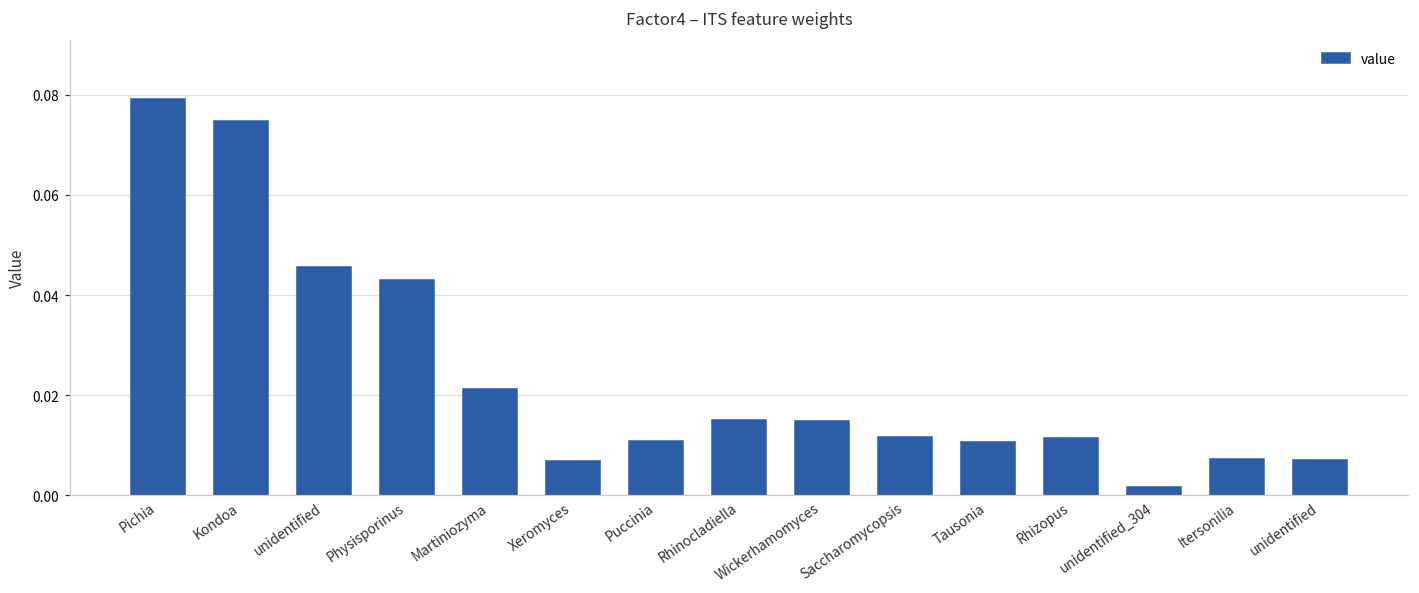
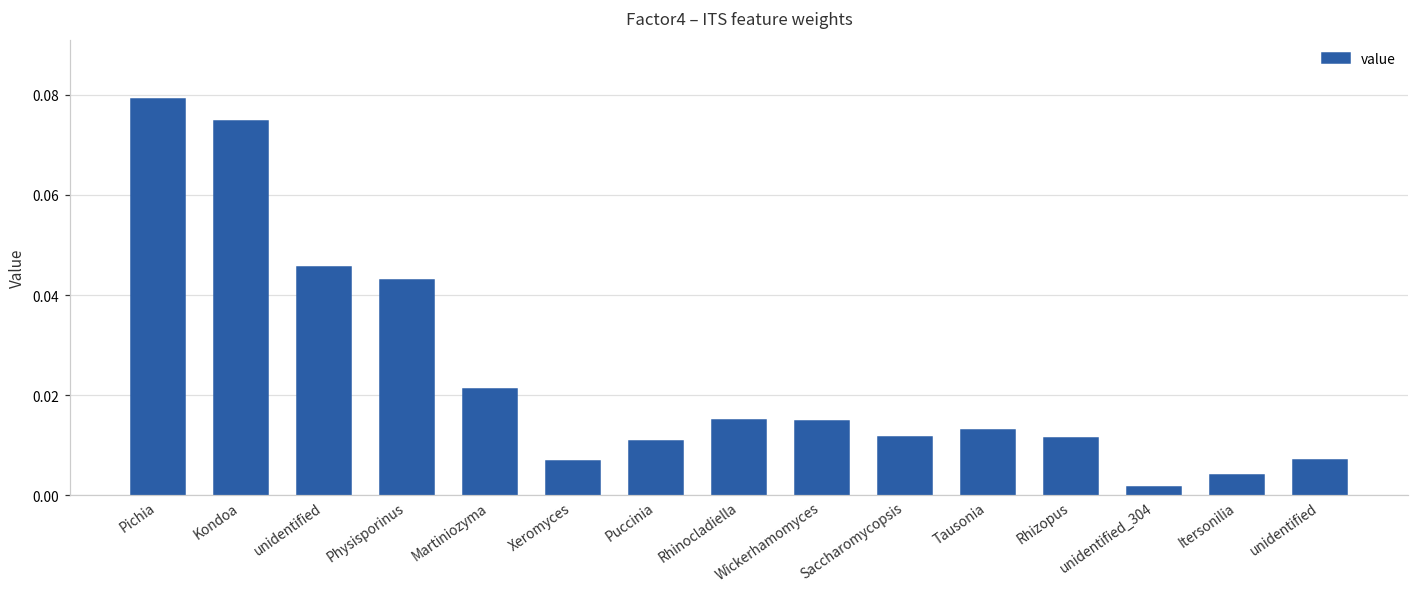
Tausonia: 0.011 -> 0.013
Itersonilia: 0.007 -> 0.004
